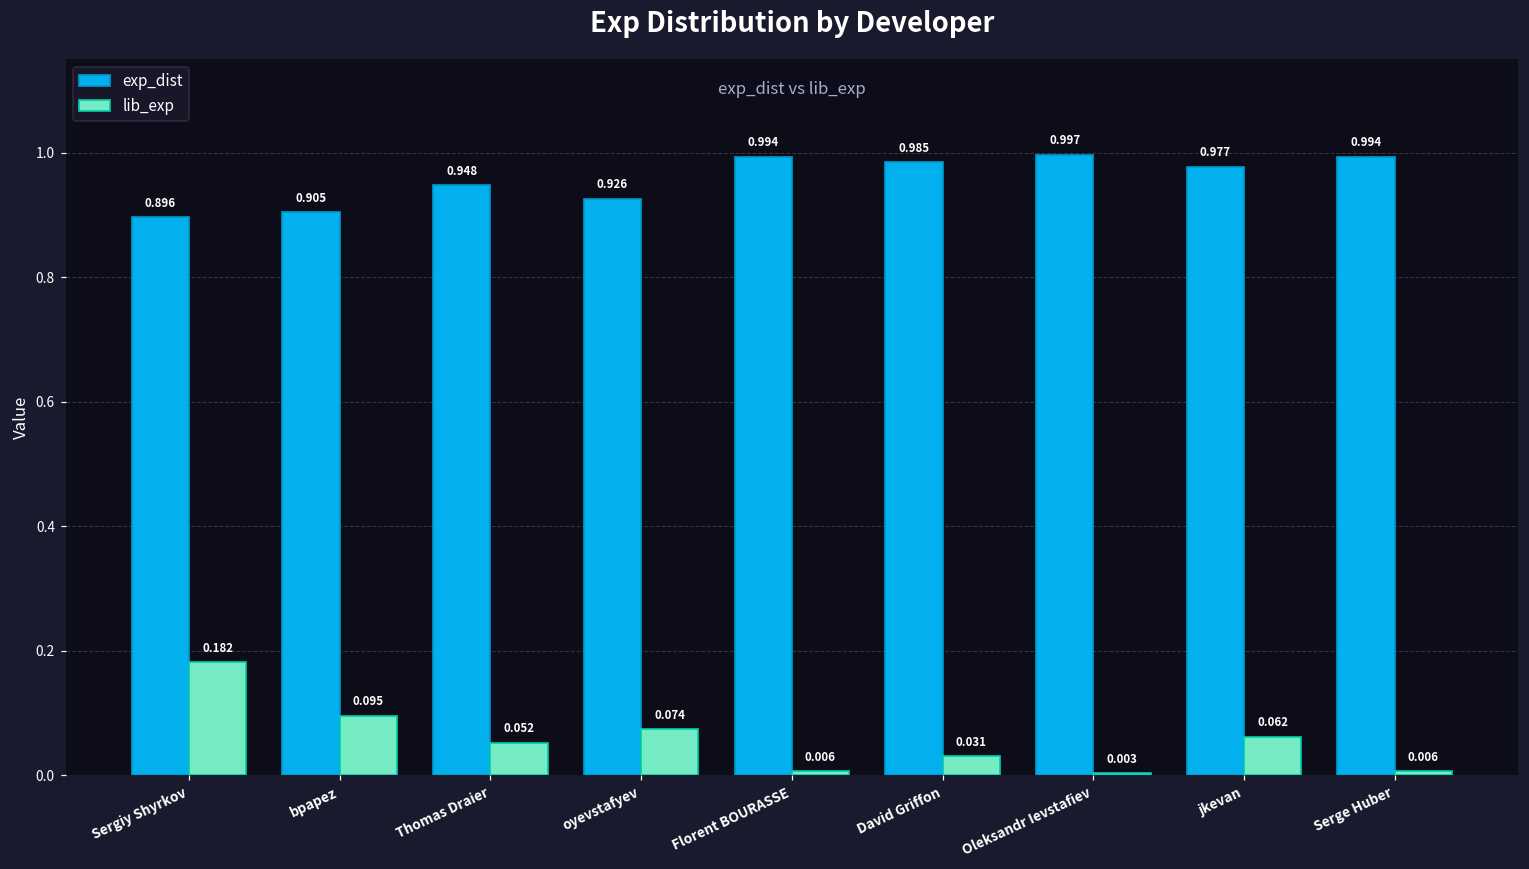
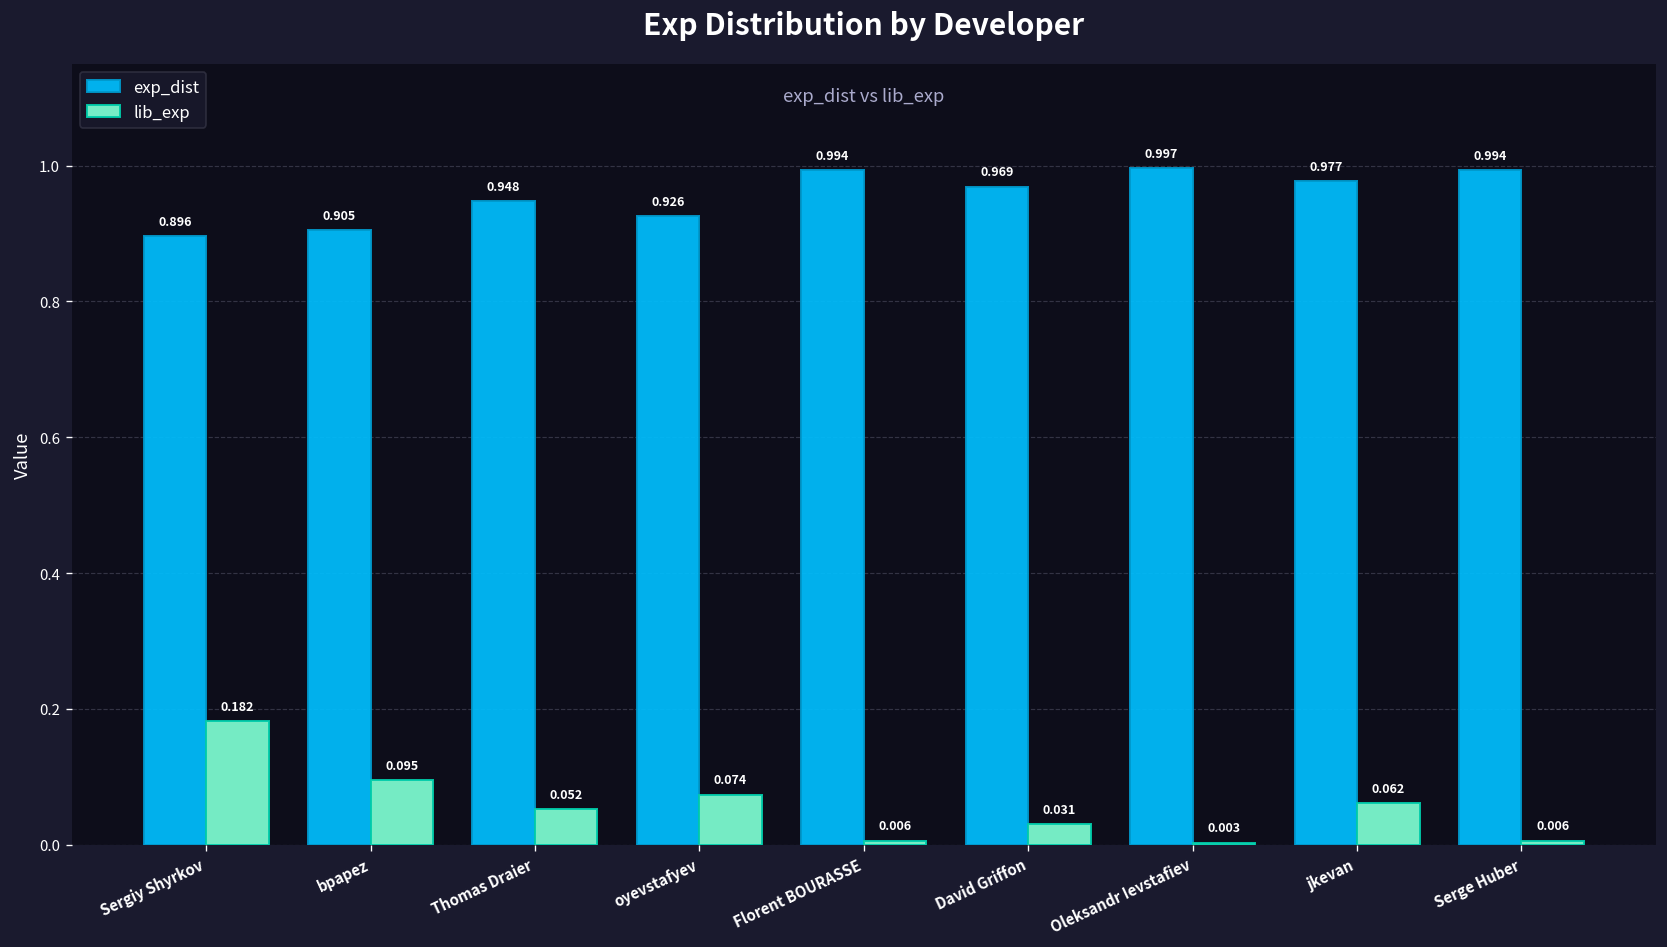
exp_dist, David Griffon: 0.985 -> 0.969
